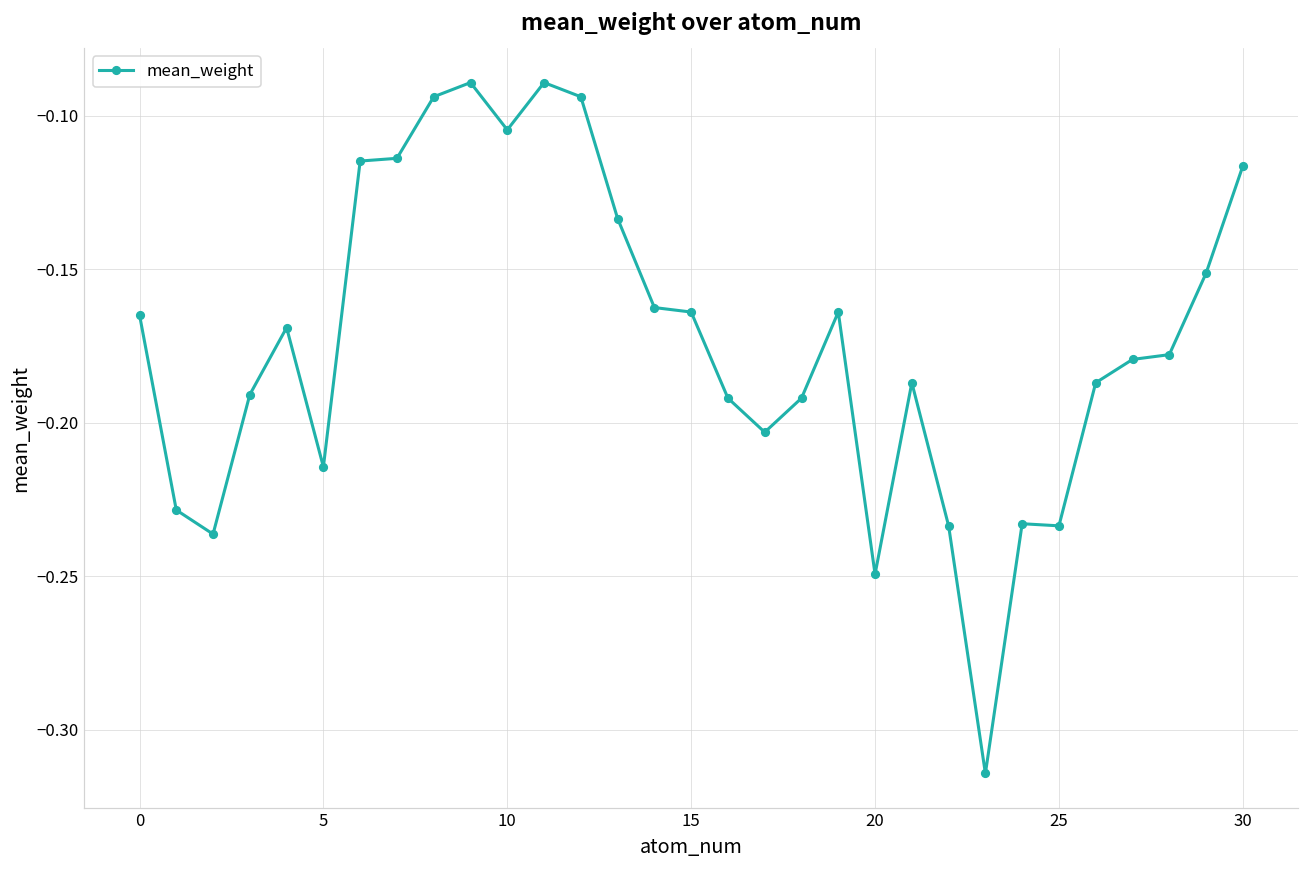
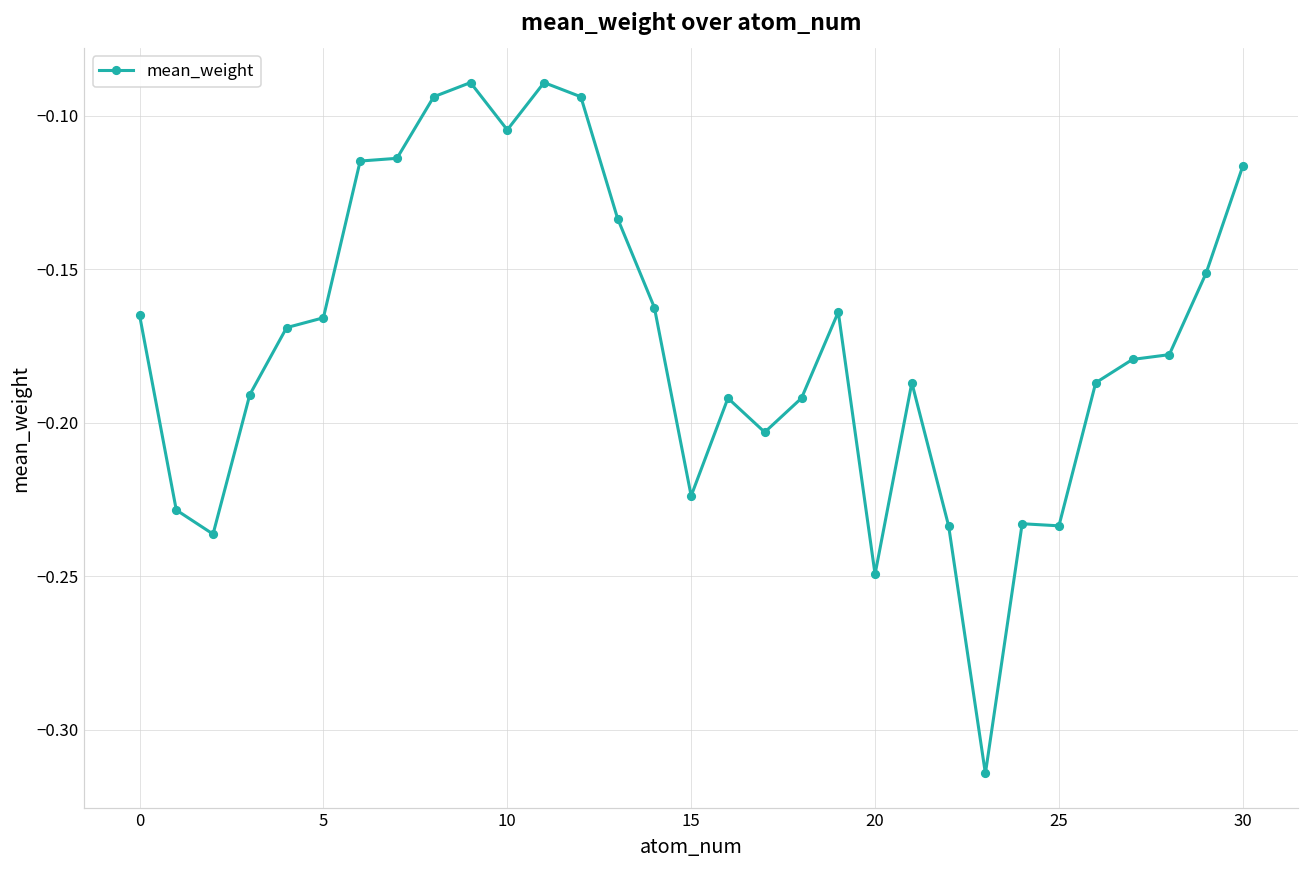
5: -0.214 -> -0.166
15: -0.164 -> -0.224
